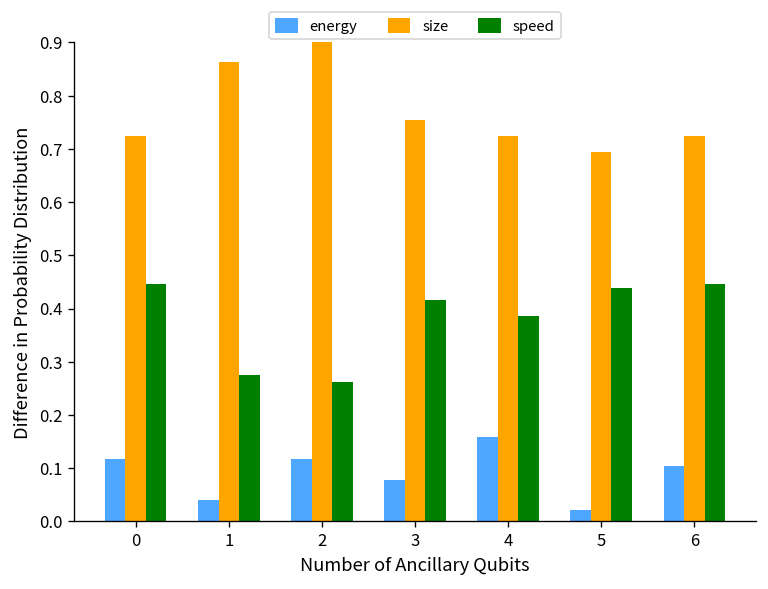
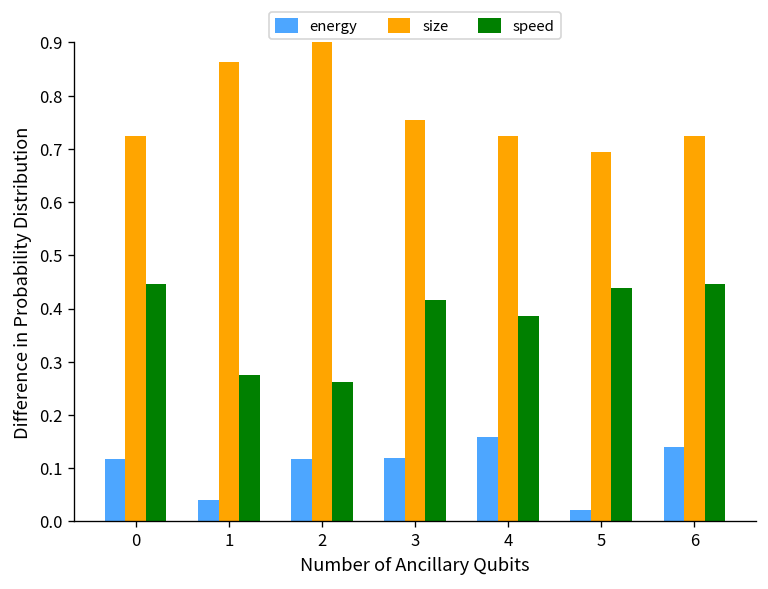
energy, 3: 0.08 -> 0.12
energy, 6: 0.10 -> 0.14
